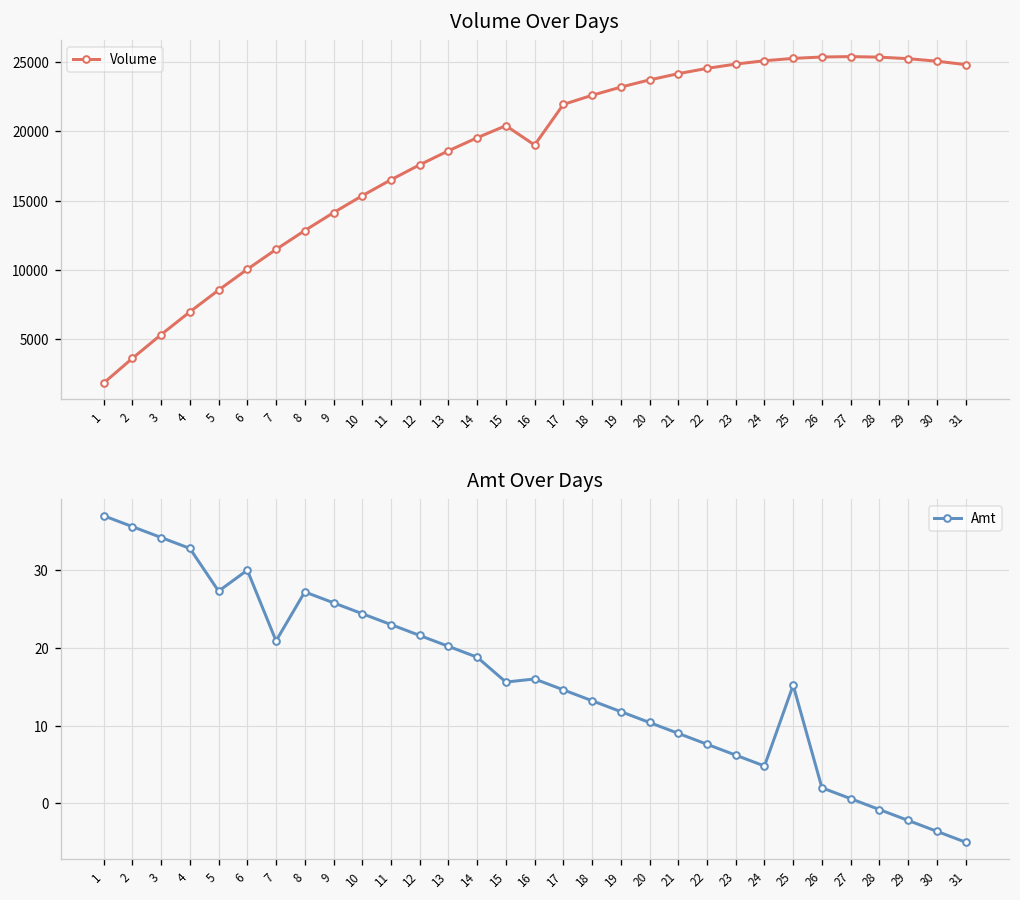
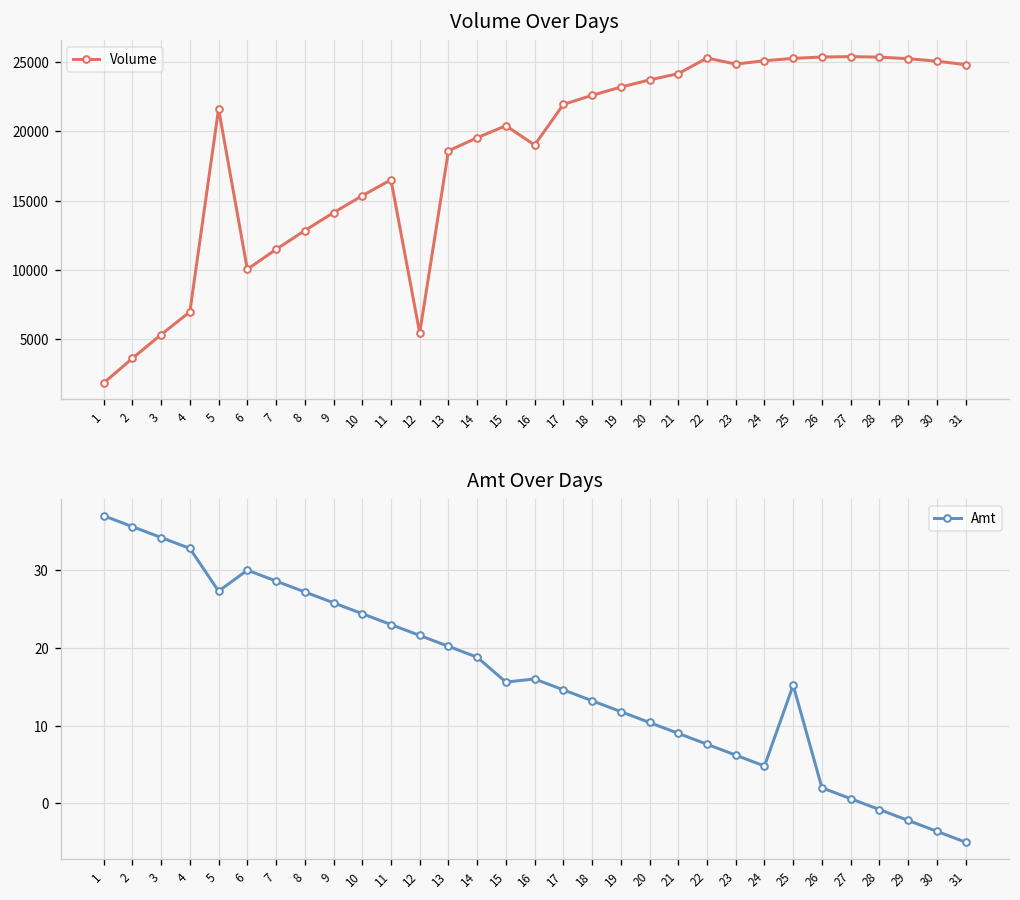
Volume Over Days, 5: 8600 -> 21600
Volume Over Days, 12: 17600 -> 5500
Volume Over Days, 22: 24500 -> 25300
Amt Over Days, 7: 21 -> 29
